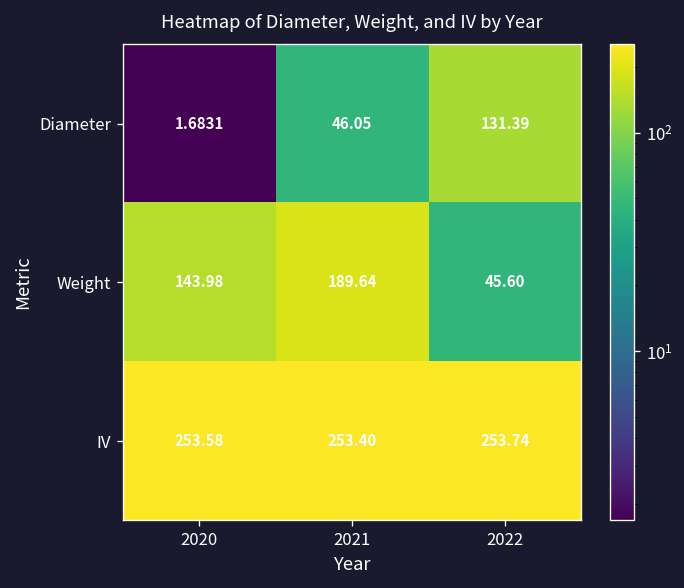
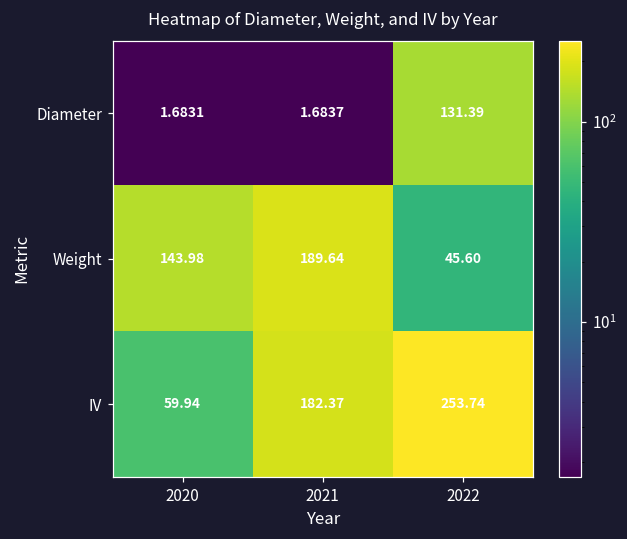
Diameter, 2021: 46.05 -> 1.6837
IV, 2020: 253.58 -> 59.94
IV, 2021: 253.40 -> 182.37
